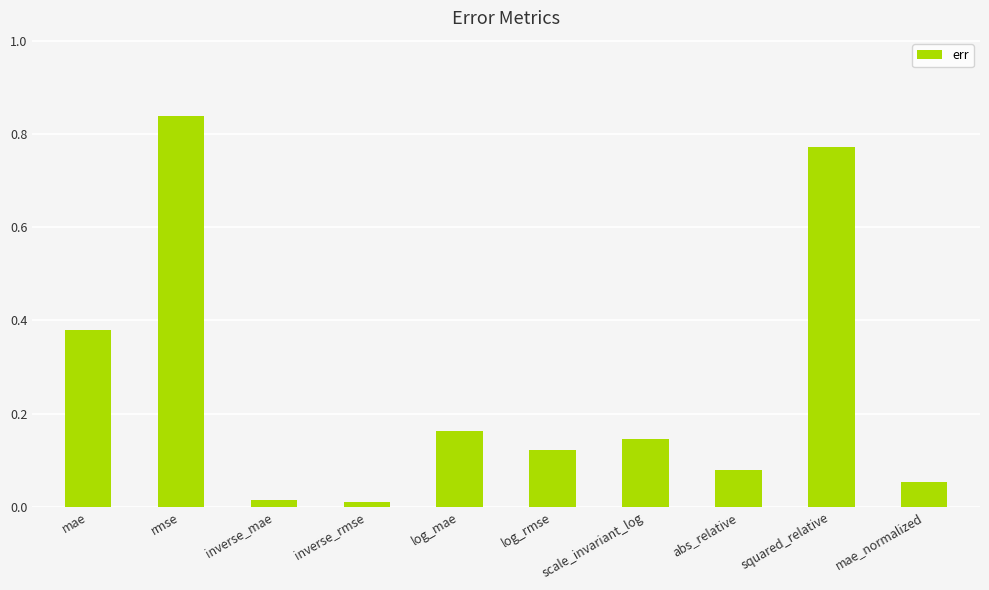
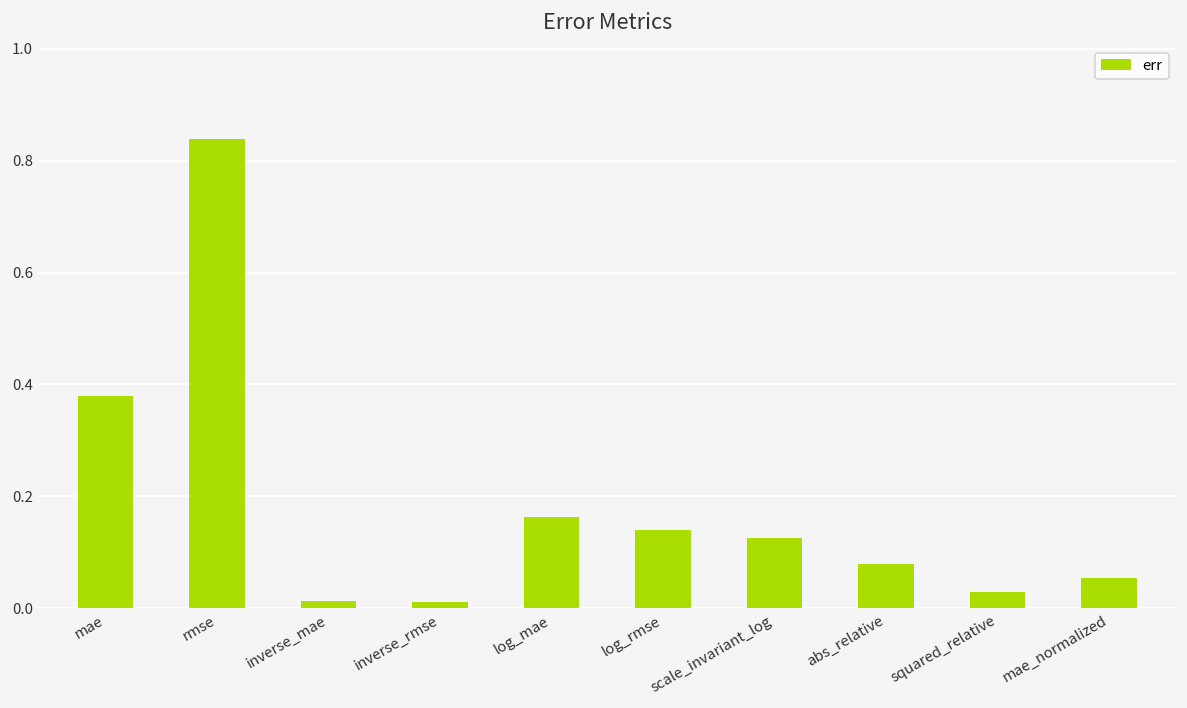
log_rmse: 0.12 -> 0.14
scale_invariant_log: 0.15 -> 0.13
squared_relative: 0.77 -> 0.03
